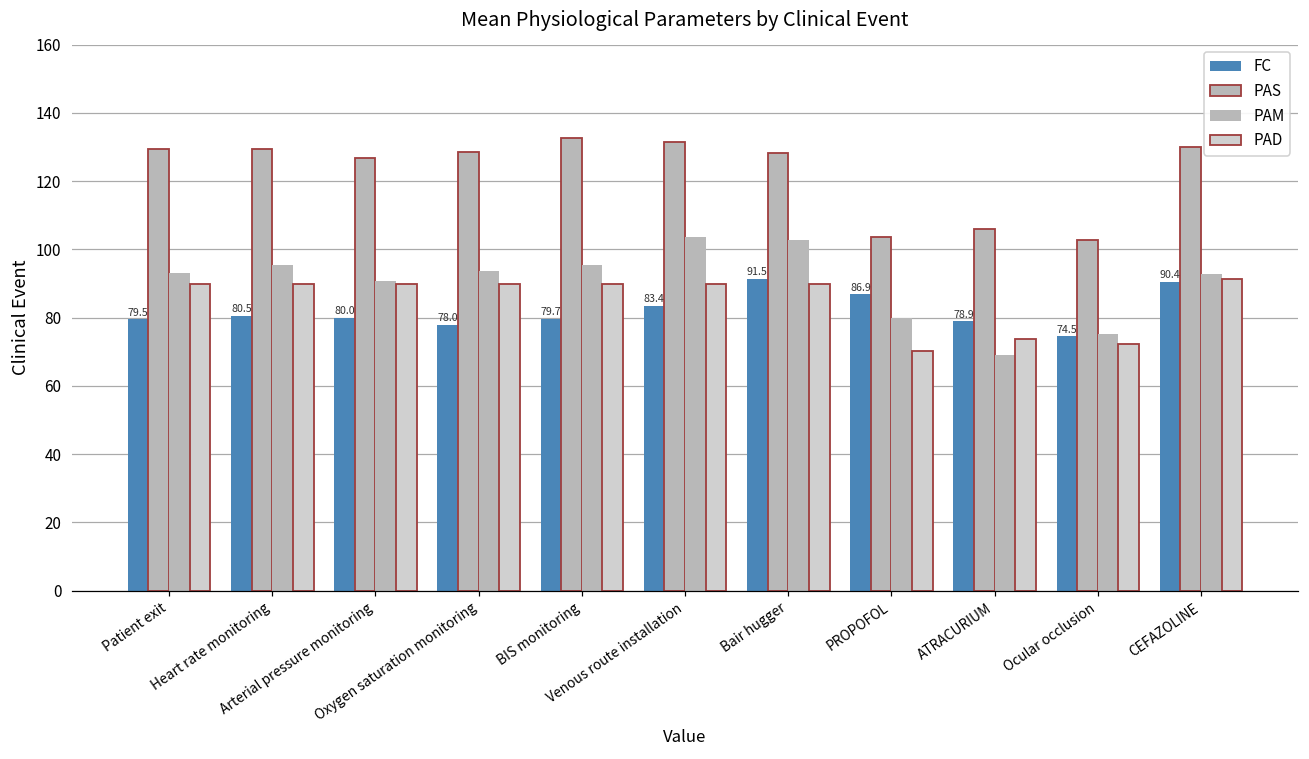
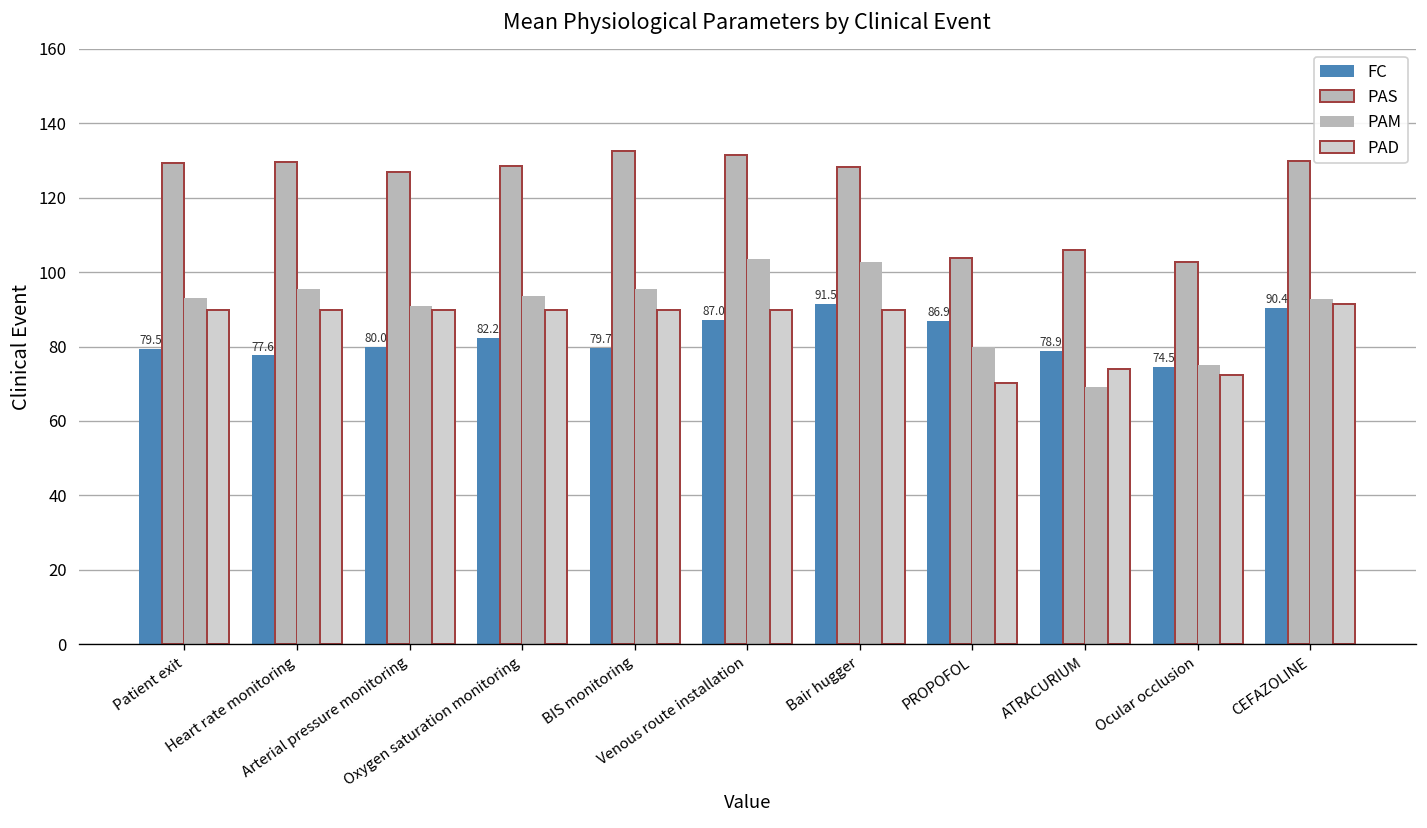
FC, Heart rate monitoring: 80.5 -> 77.6
FC, Oxygen saturation monitoring: 78.0 -> 82.2
FC, Venous route installation: 83.4 -> 87.0
